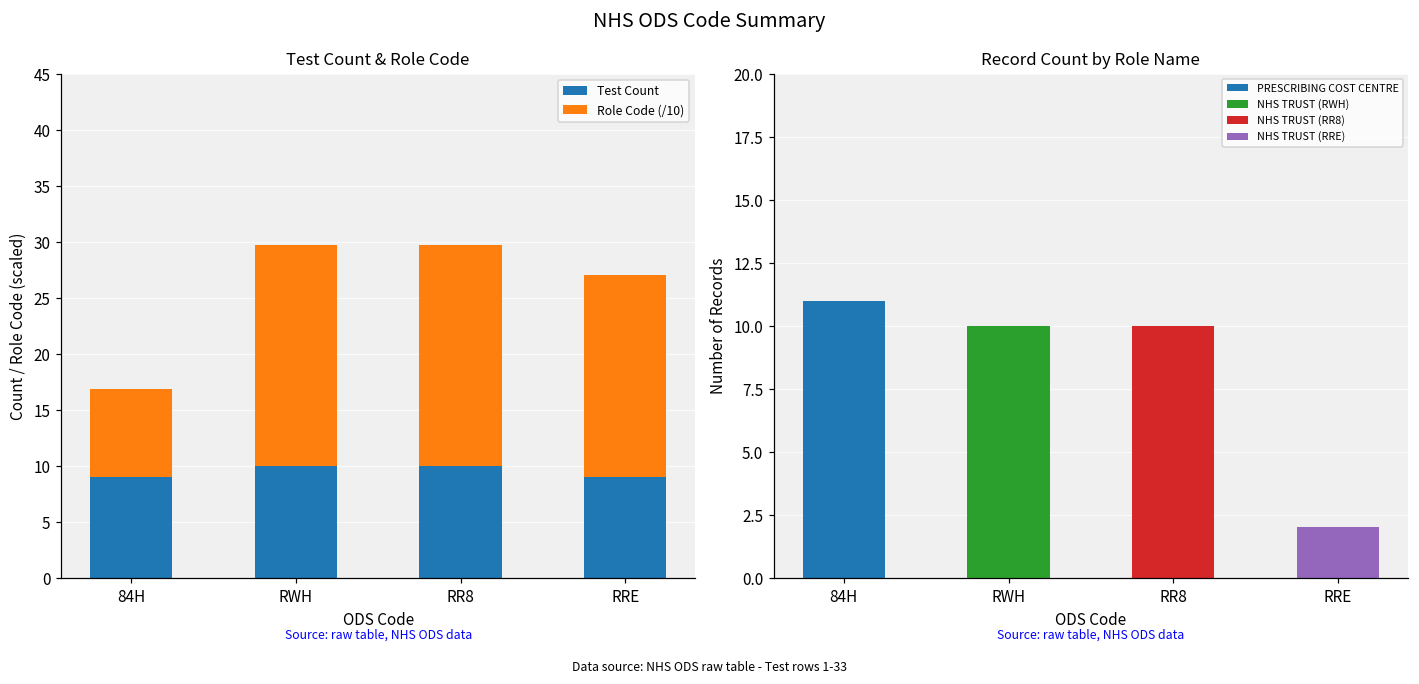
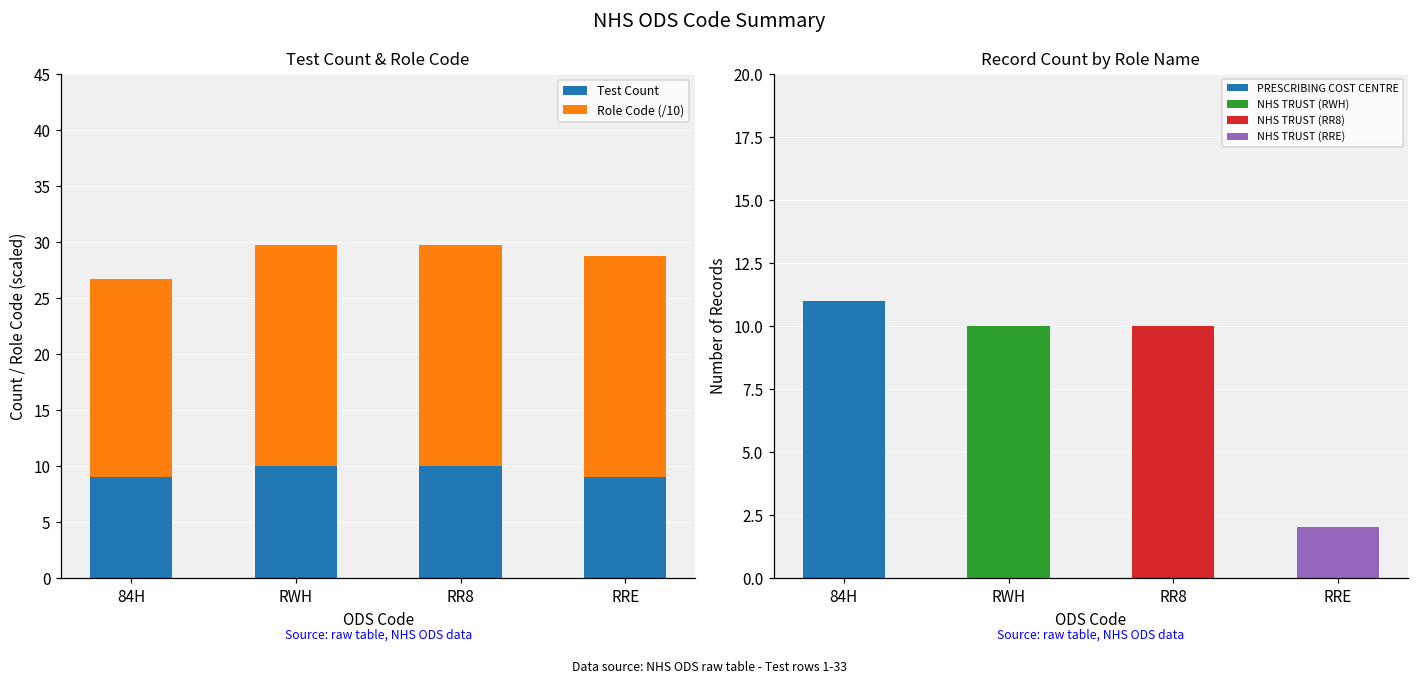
Test Count & Role Code, Role Code (/10), 84H: 7.9 -> 17.7
Test Count & Role Code, Role Code (/10), RRE: 18.0 -> 19.7
